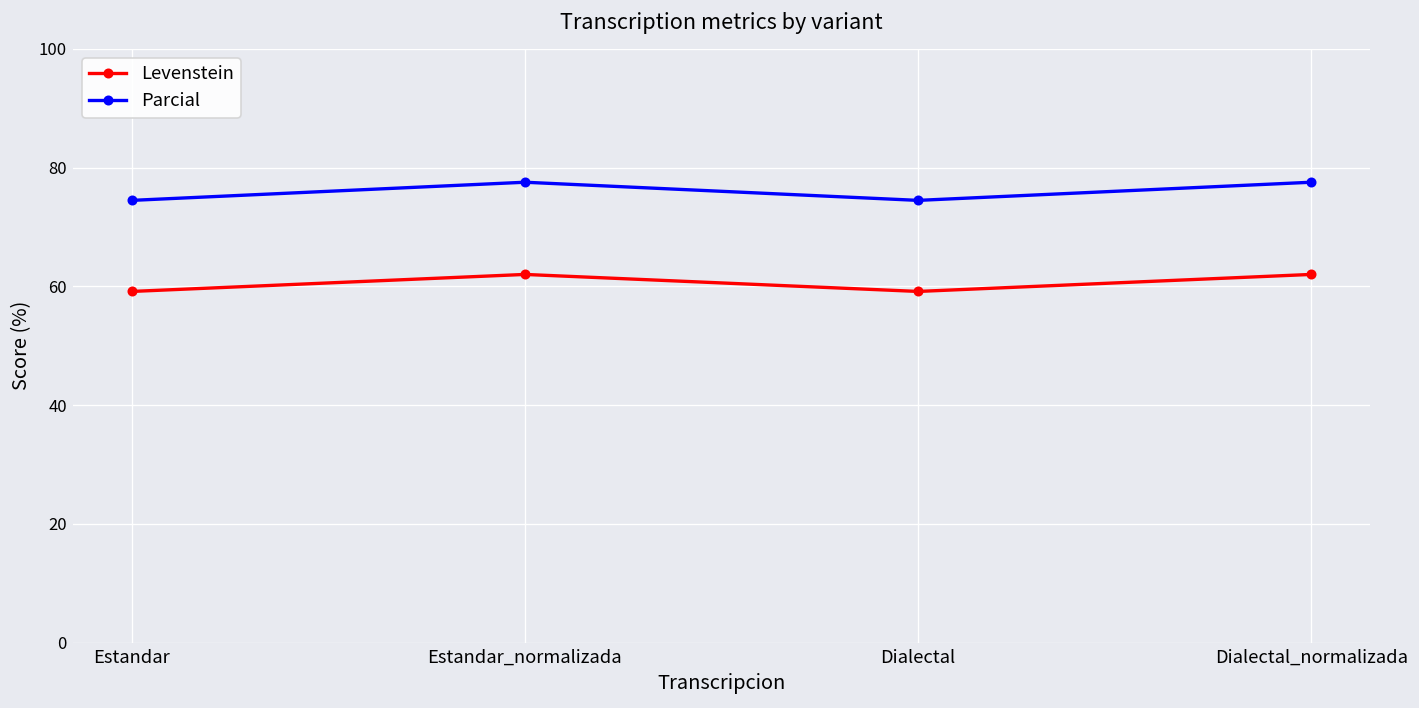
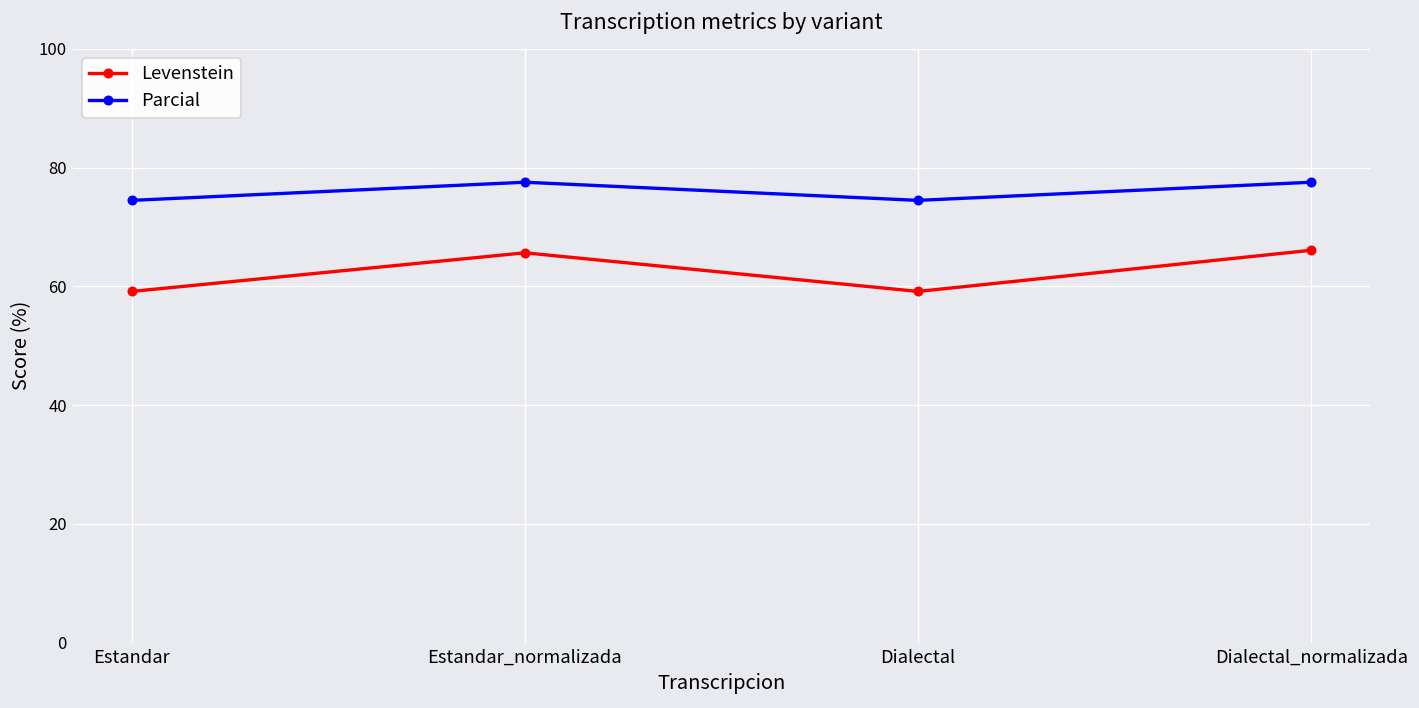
Levenstein, Estandar_normalizada: 62 -> 66
Levenstein, Dialectal_normalizada: 62 -> 66
